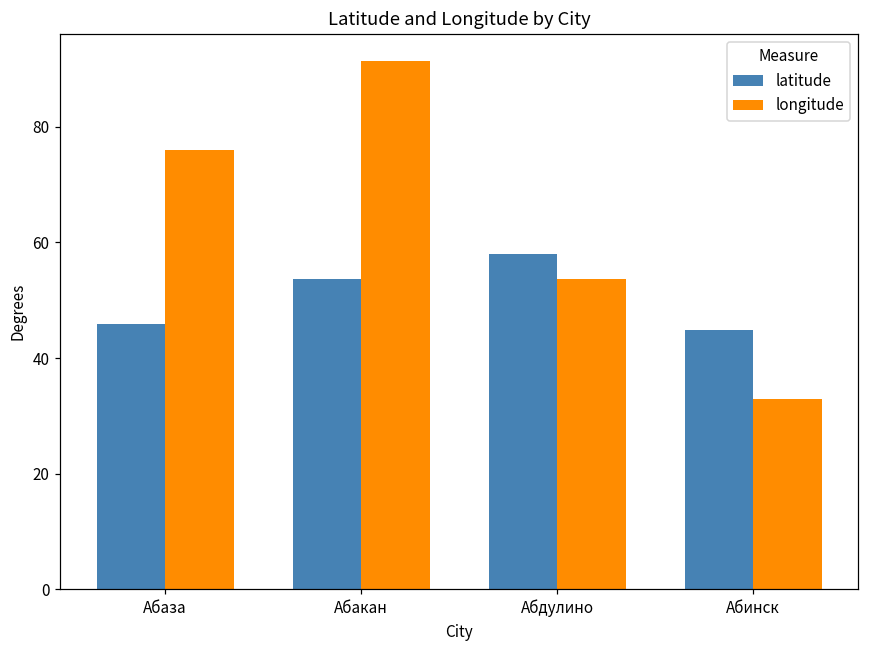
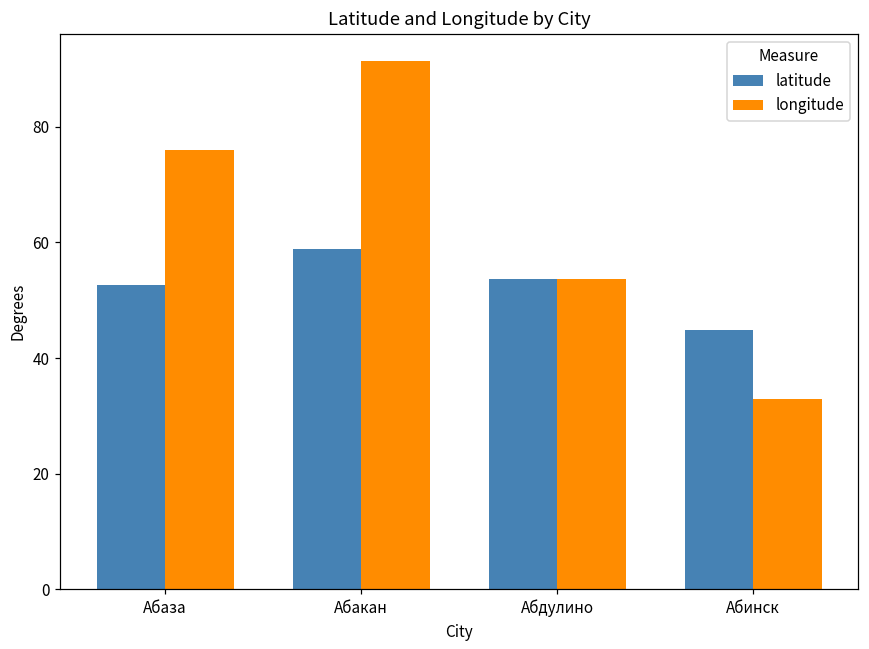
latitude, Абаза: 46 -> 53
latitude, Абакан: 54 -> 59
latitude, Абдулино: 58 -> 54
